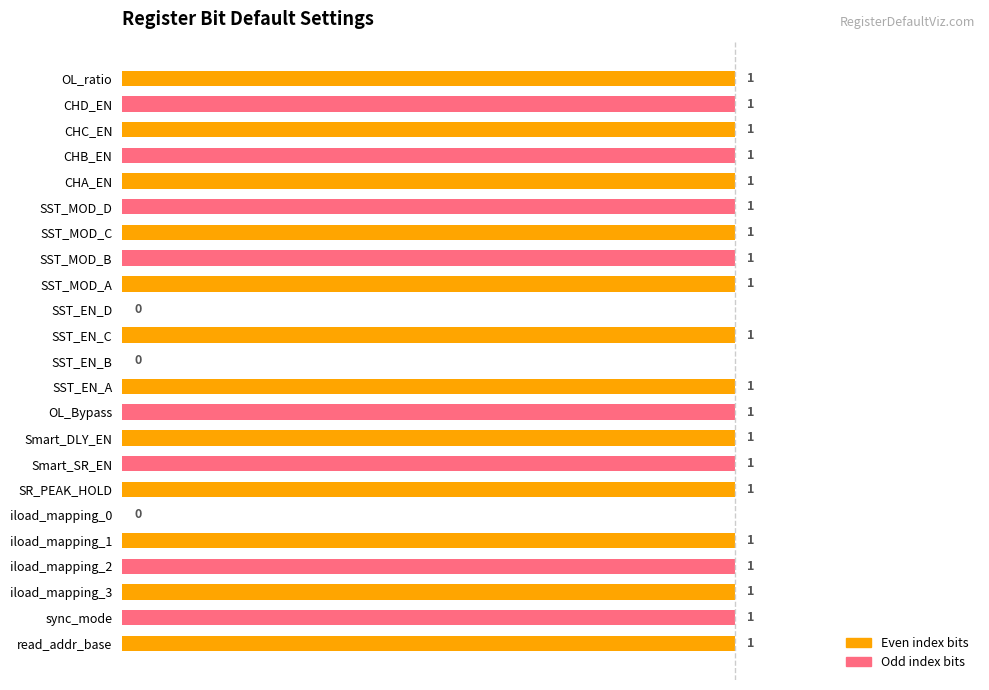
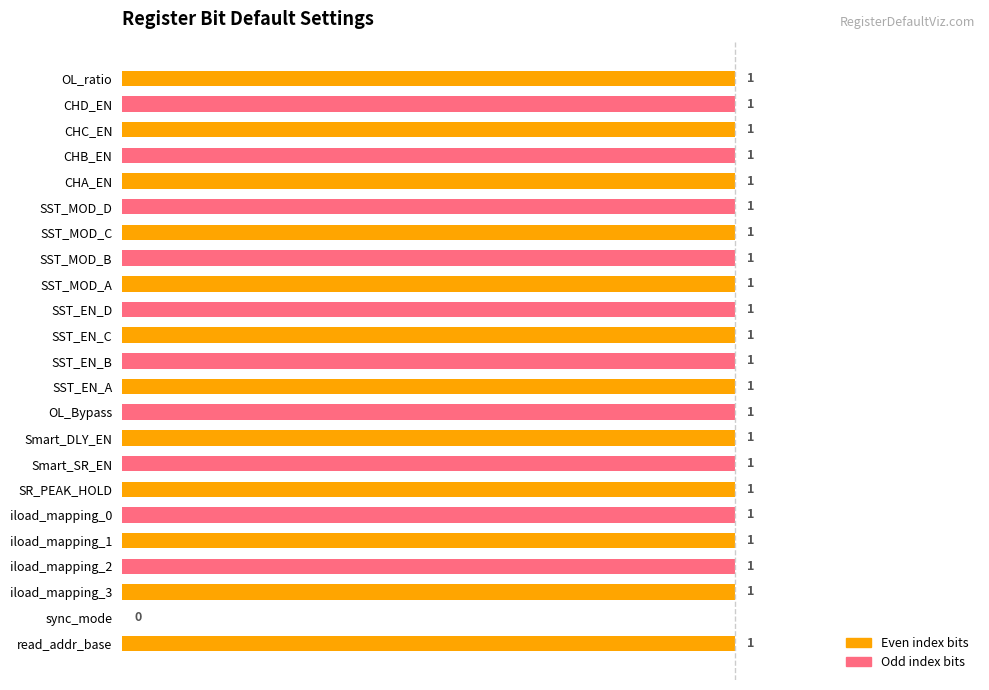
SST_EN_D: 0 -> 1
SST_EN_B: 0 -> 1
iload_mapping_0: 0 -> 1
sync_mode: 1 -> 0
